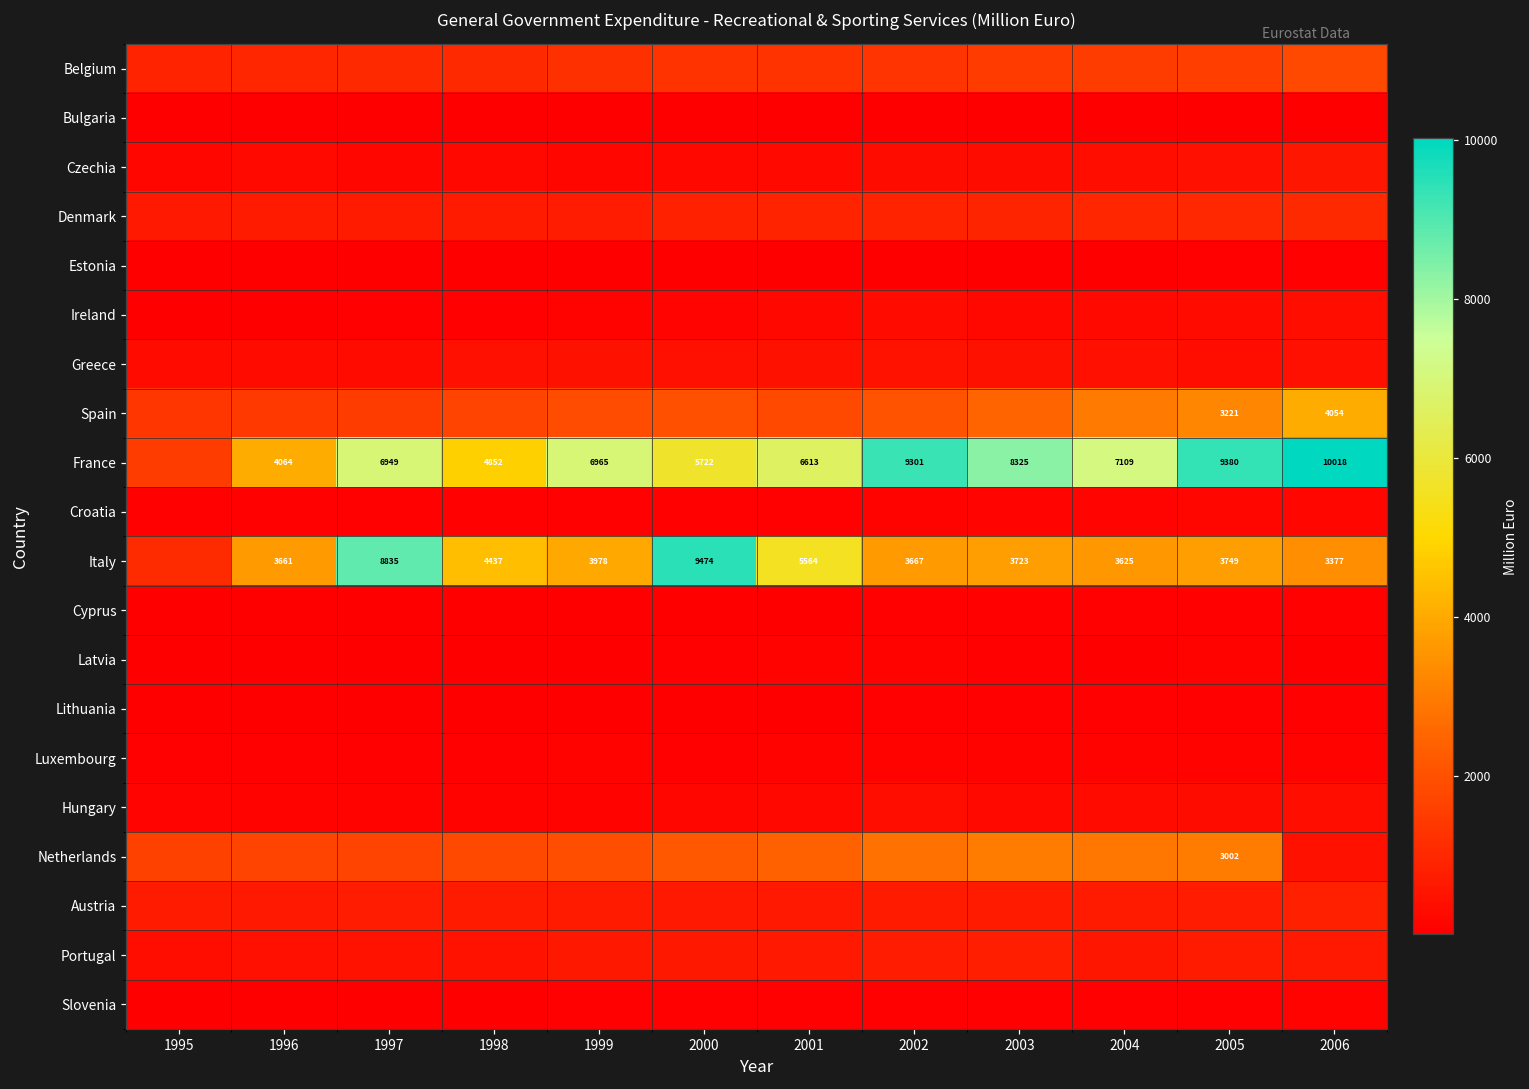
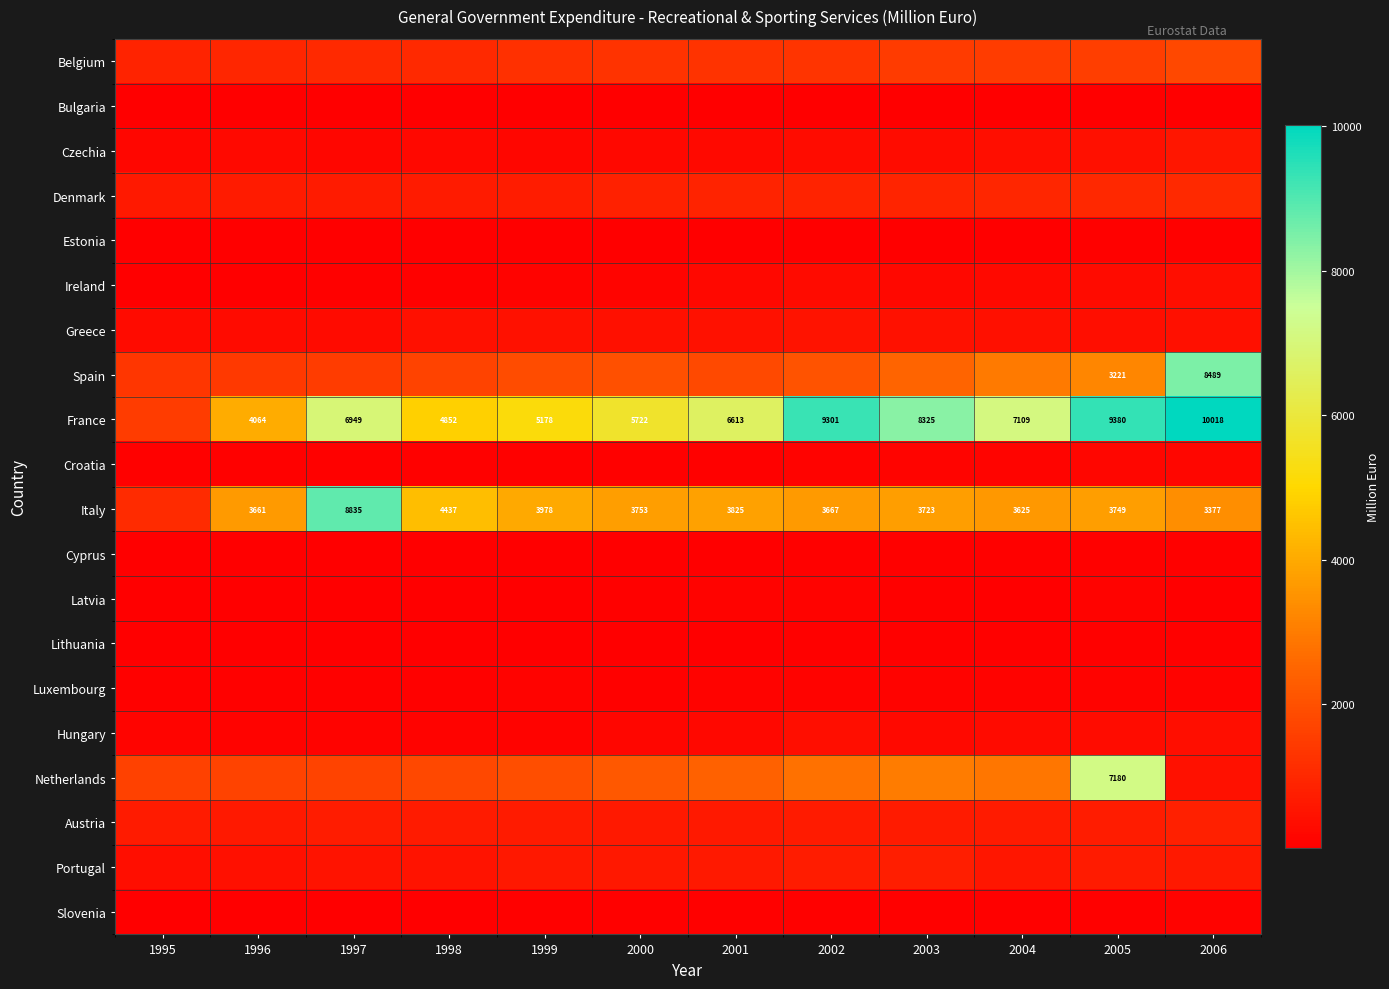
Spain, 2006: 4054 -> 8489
France, 1999: 6965 -> 5178
Italy, 2000: 9474 -> 3753
Italy, 2001: 5564 -> 3825
Netherlands, 2005: 3002 -> 7180
